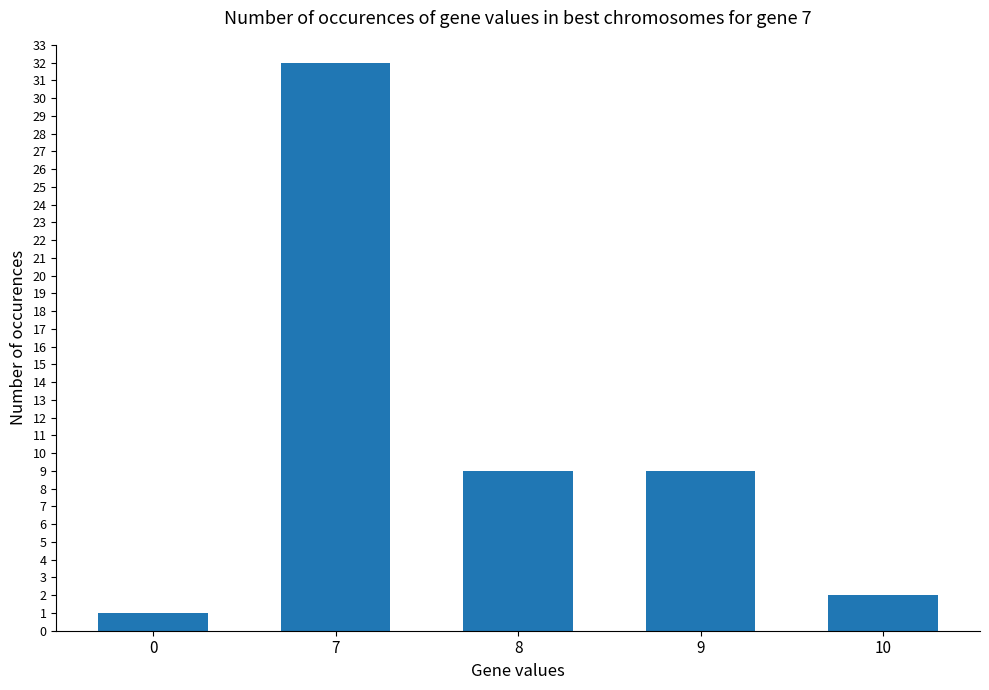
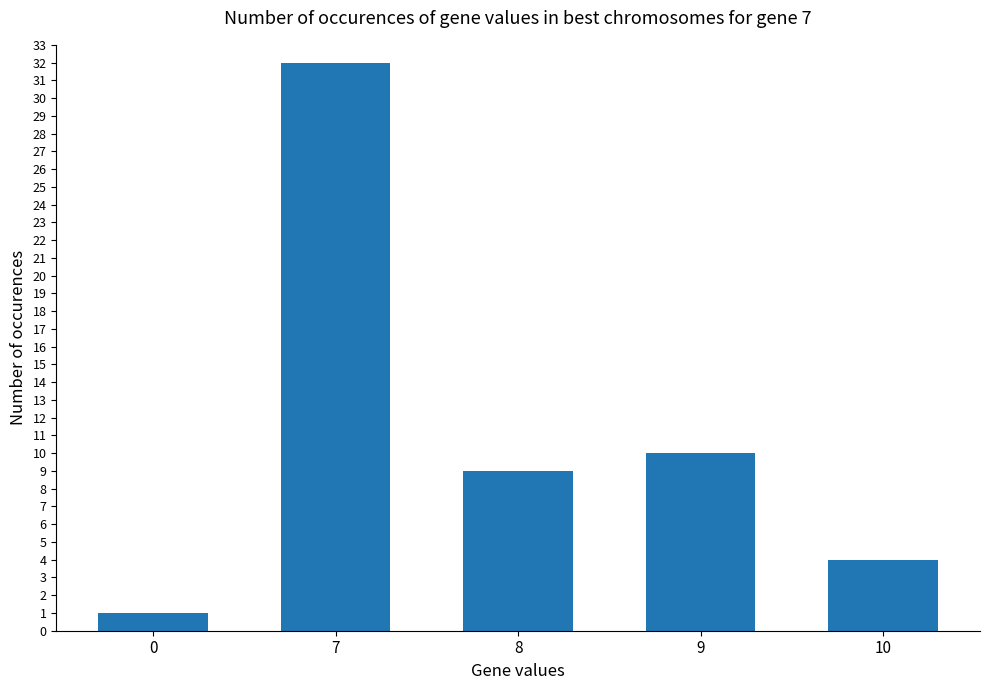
9: 9 -> 10
10: 2 -> 4
